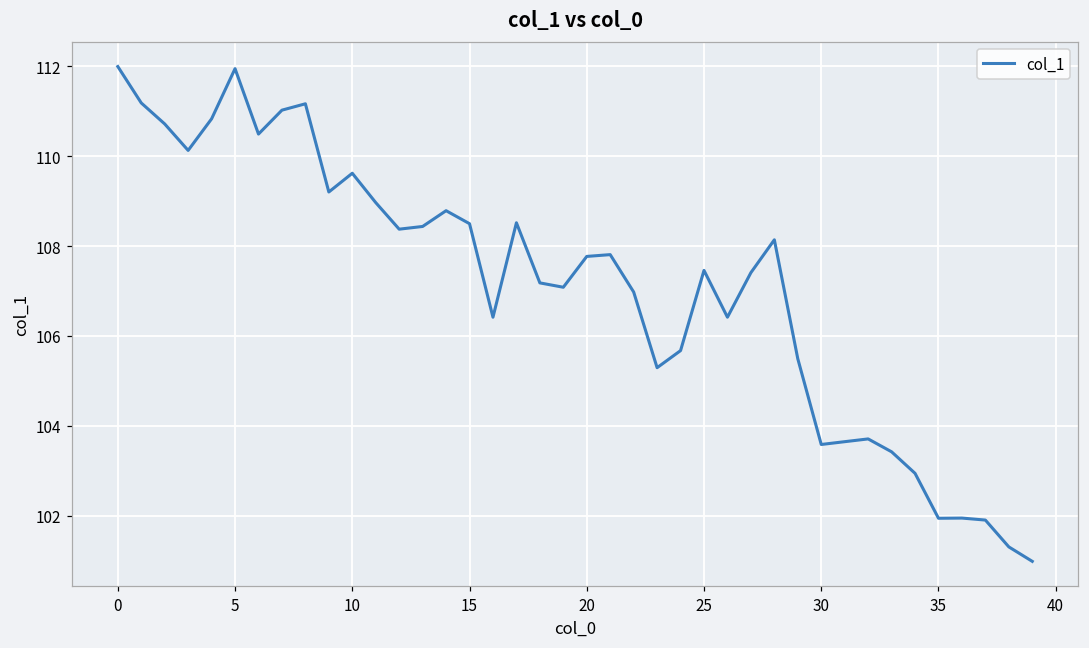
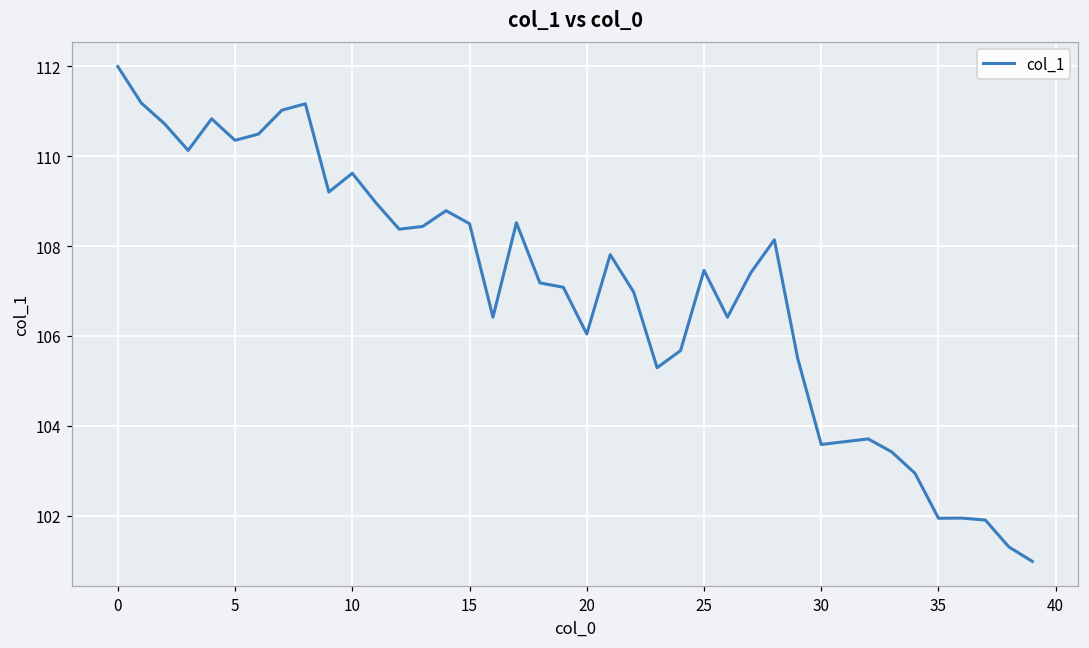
5: 111.9 -> 110.4
20: 107.8 -> 106.0
